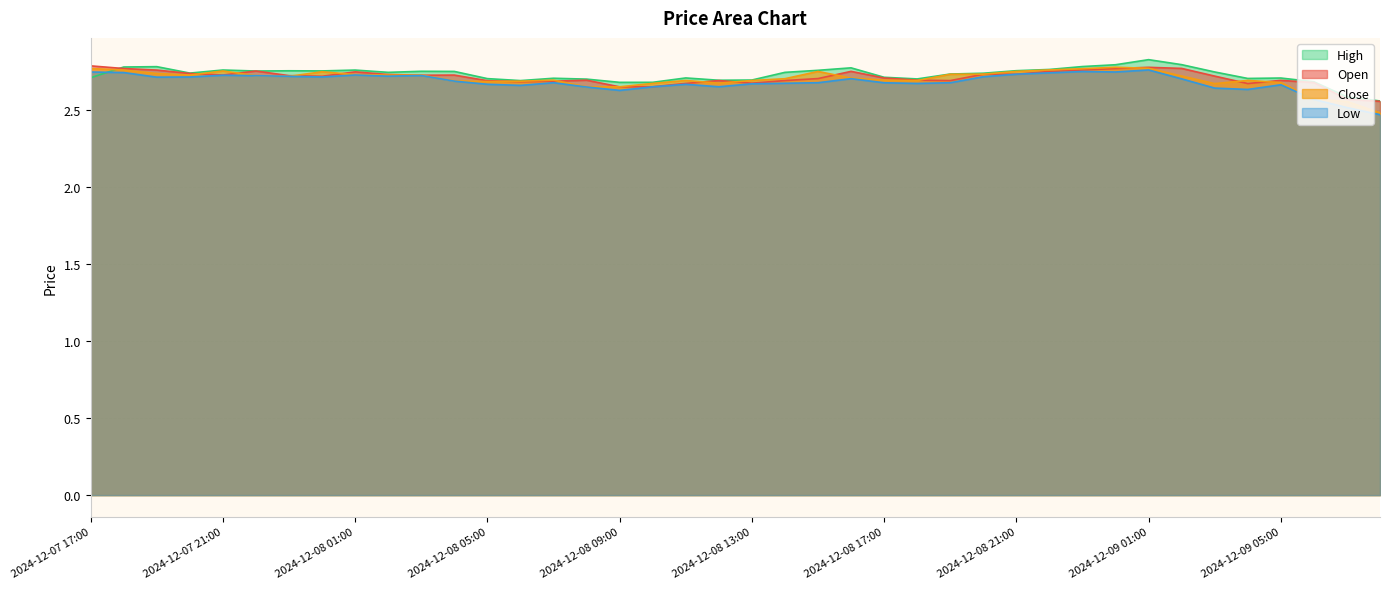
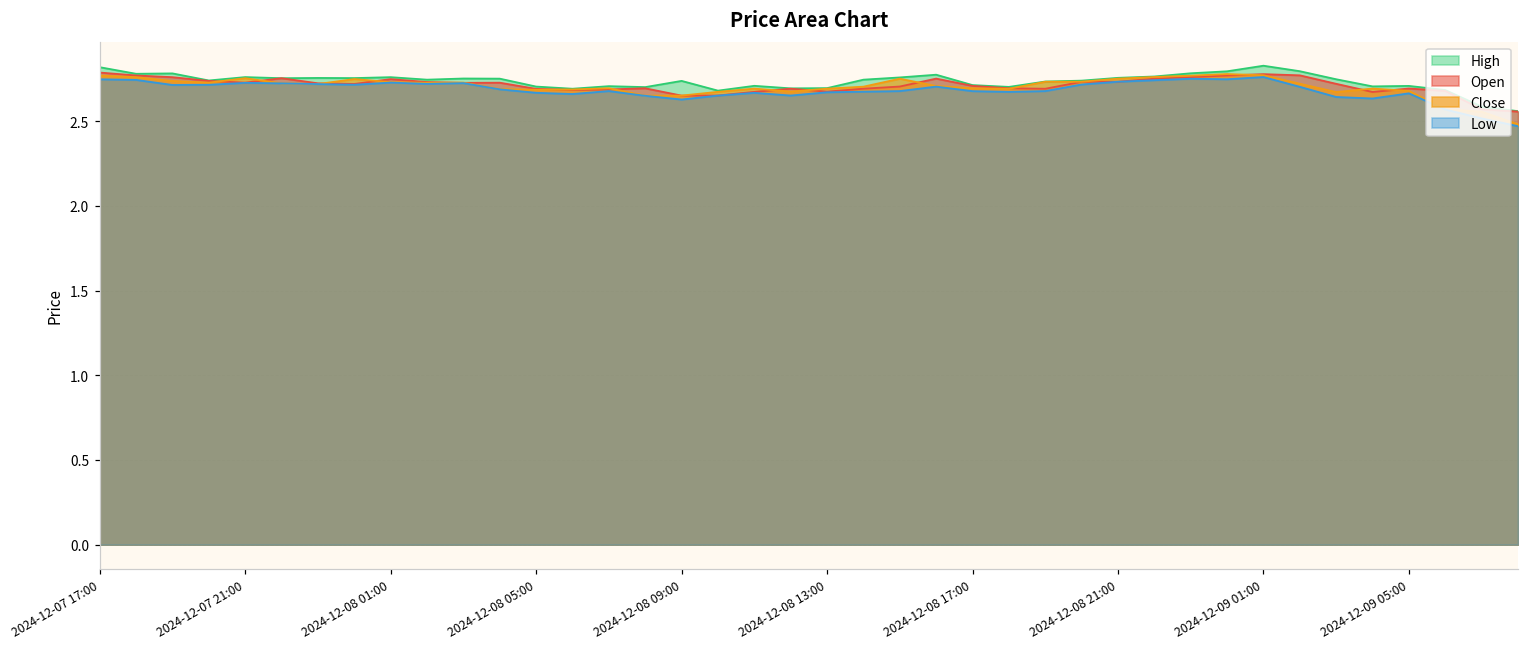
High, 2024-12-07 17:00: 2.71 -> 2.82
High, 2024-12-08 09:00: 2.68 -> 2.74
